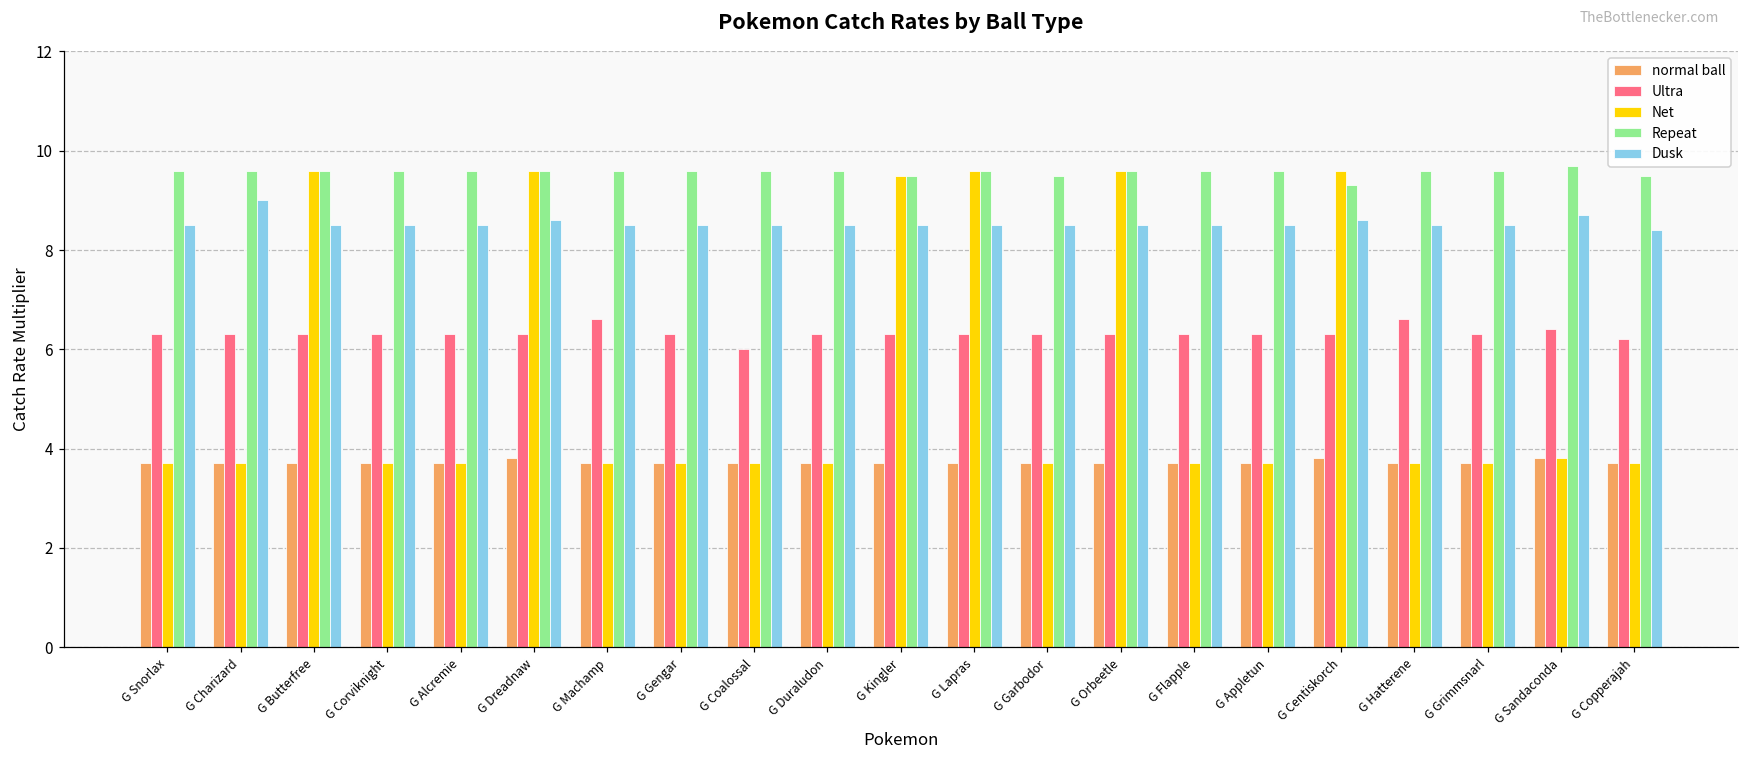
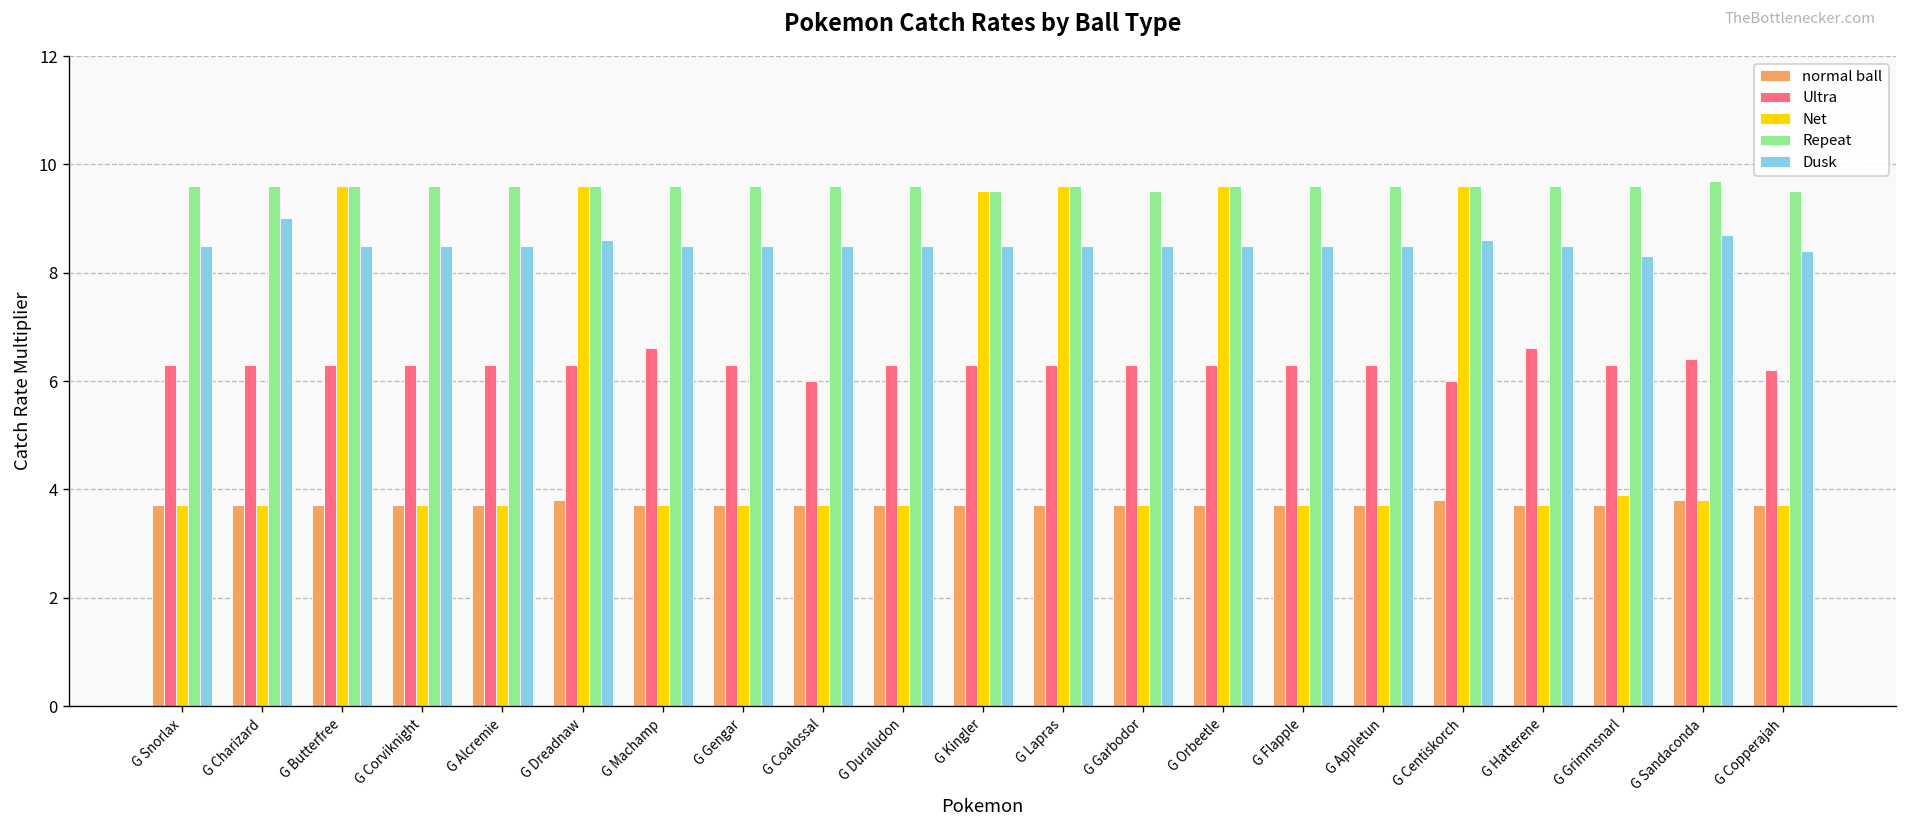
Ultra, G Centiskorch: 6.3 -> 6.0
Repeat, G Centiskorch: 9.3 -> 9.6
Net, G Grimmsnarl: 3.7 -> 3.9
Dusk, G Grimmsnarl: 8.5 -> 8.3
